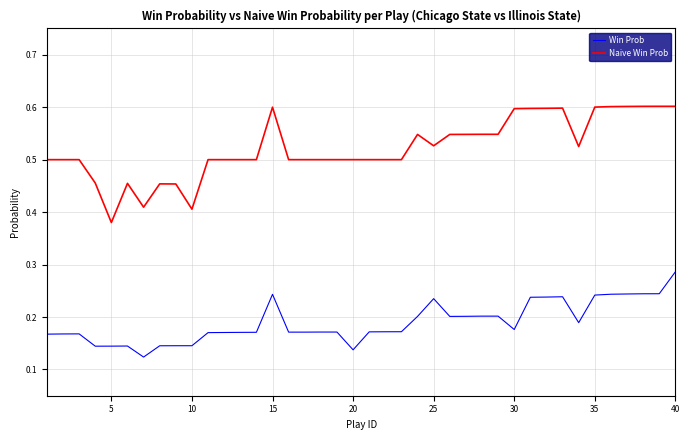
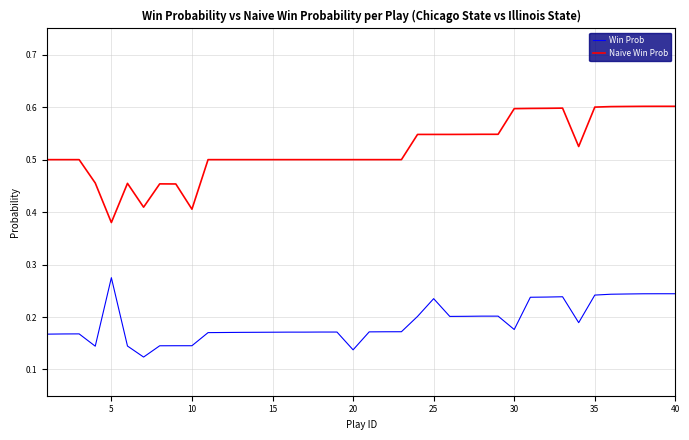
Win Prob, 5: 0.14 -> 0.27
Win Prob, 15: 0.24 -> 0.17
Naive Win Prob, 15: 0.6 -> 0.5
Naive Win Prob, 25: 0.53 -> 0.55
Win Prob, 40: 0.29 -> 0.24
